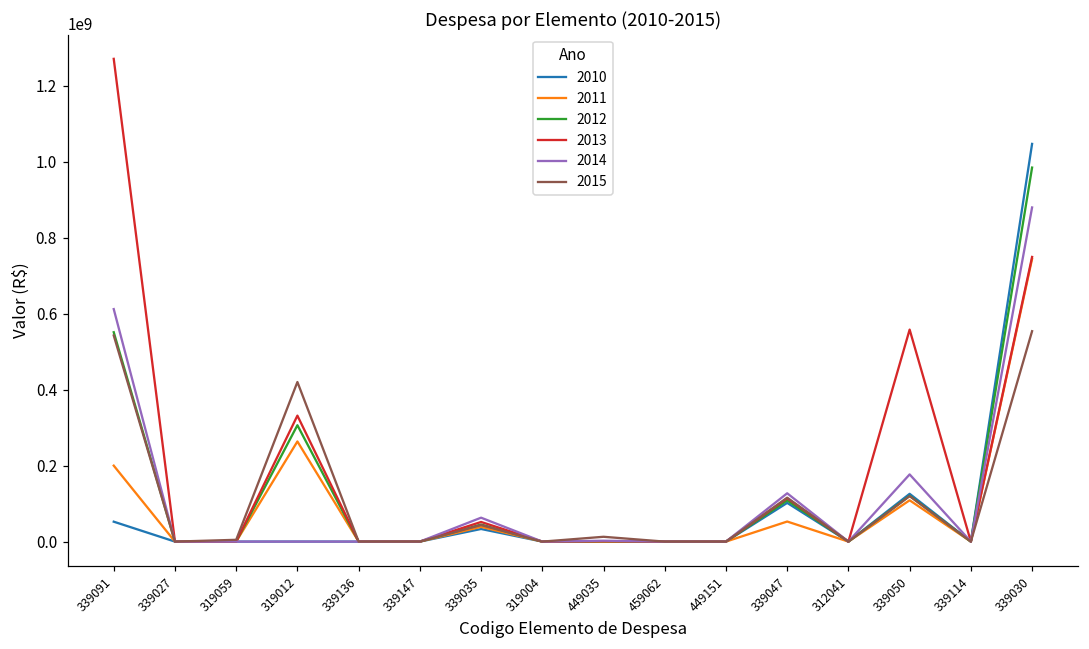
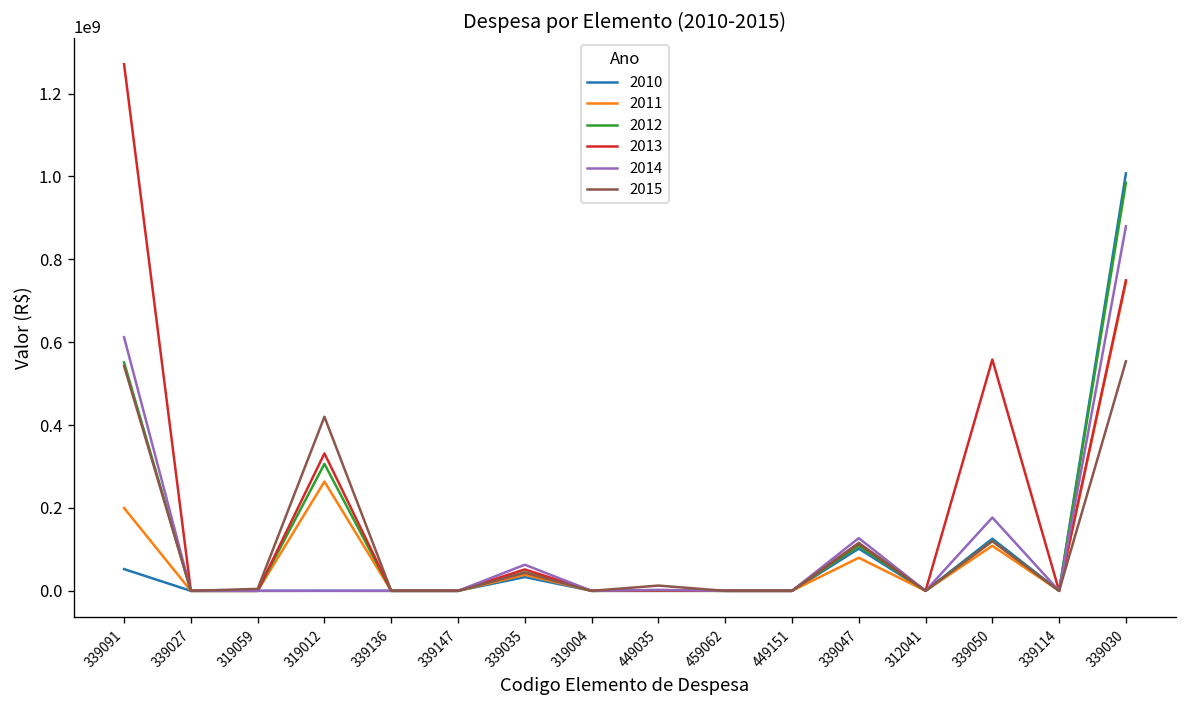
2011, 339047: 50000000 -> 80000000
2010, 339030: 1050000000 -> 1010000000
